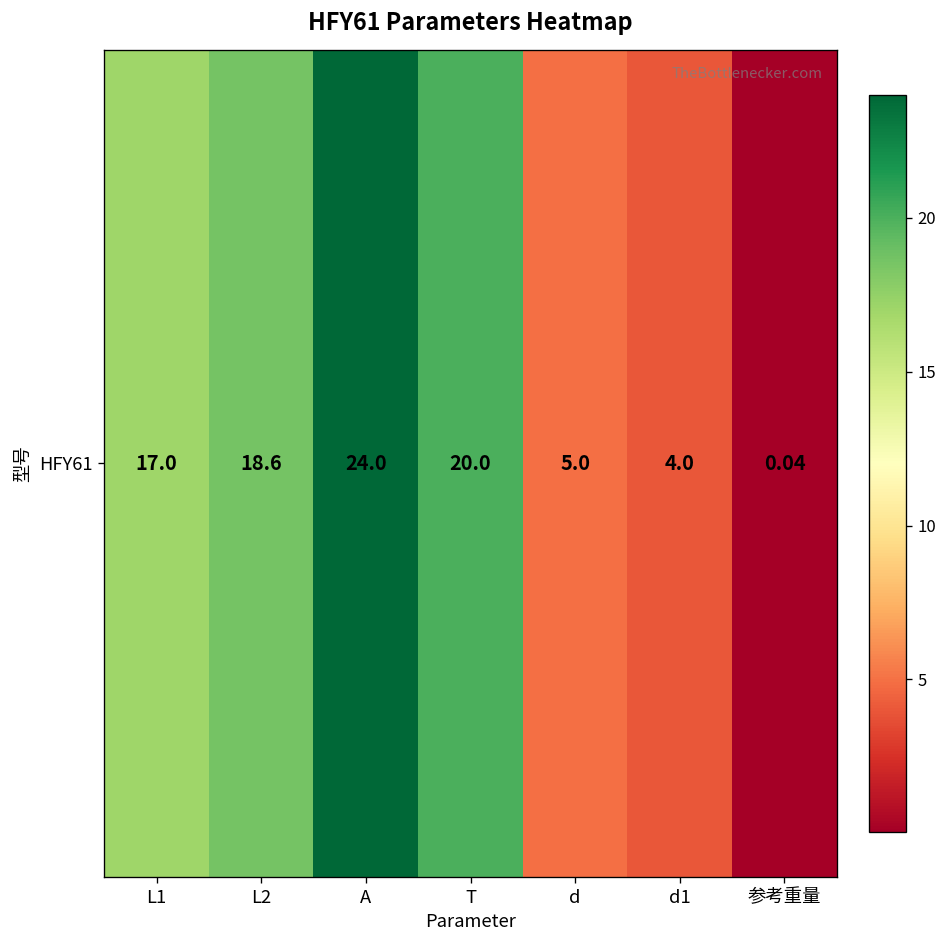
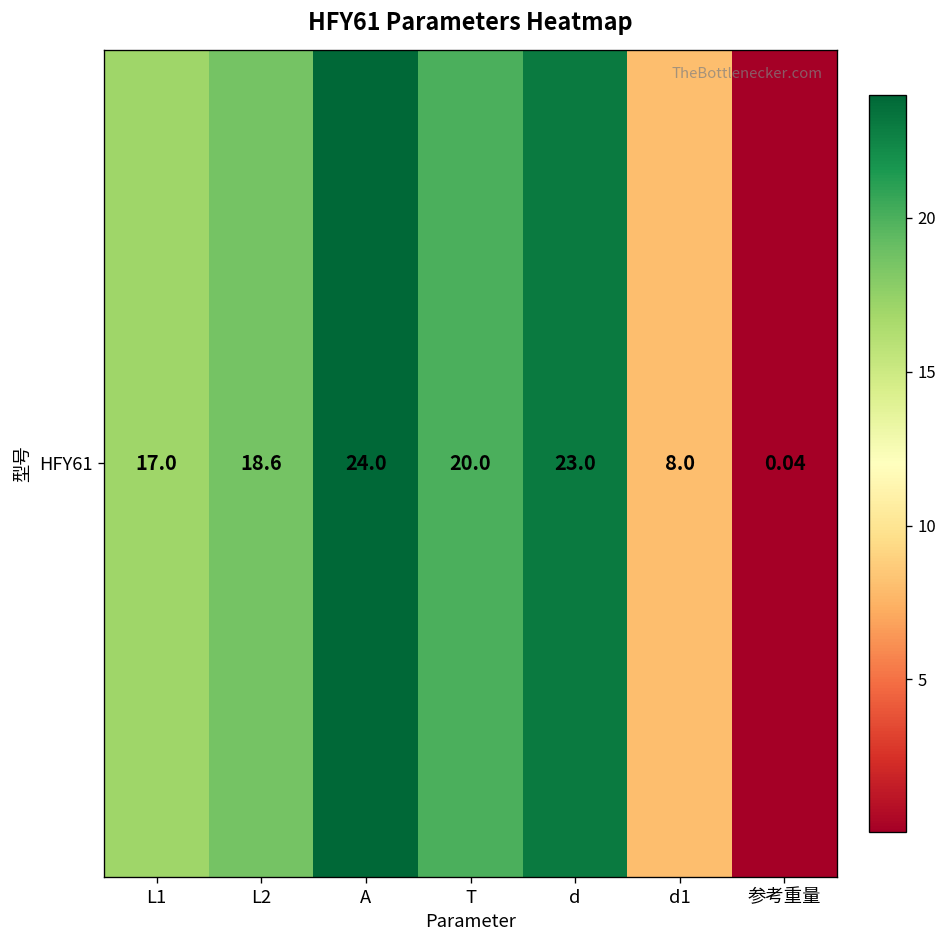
HFY61, d: 5.0 -> 23.0
HFY61, d1: 4.0 -> 8.0
